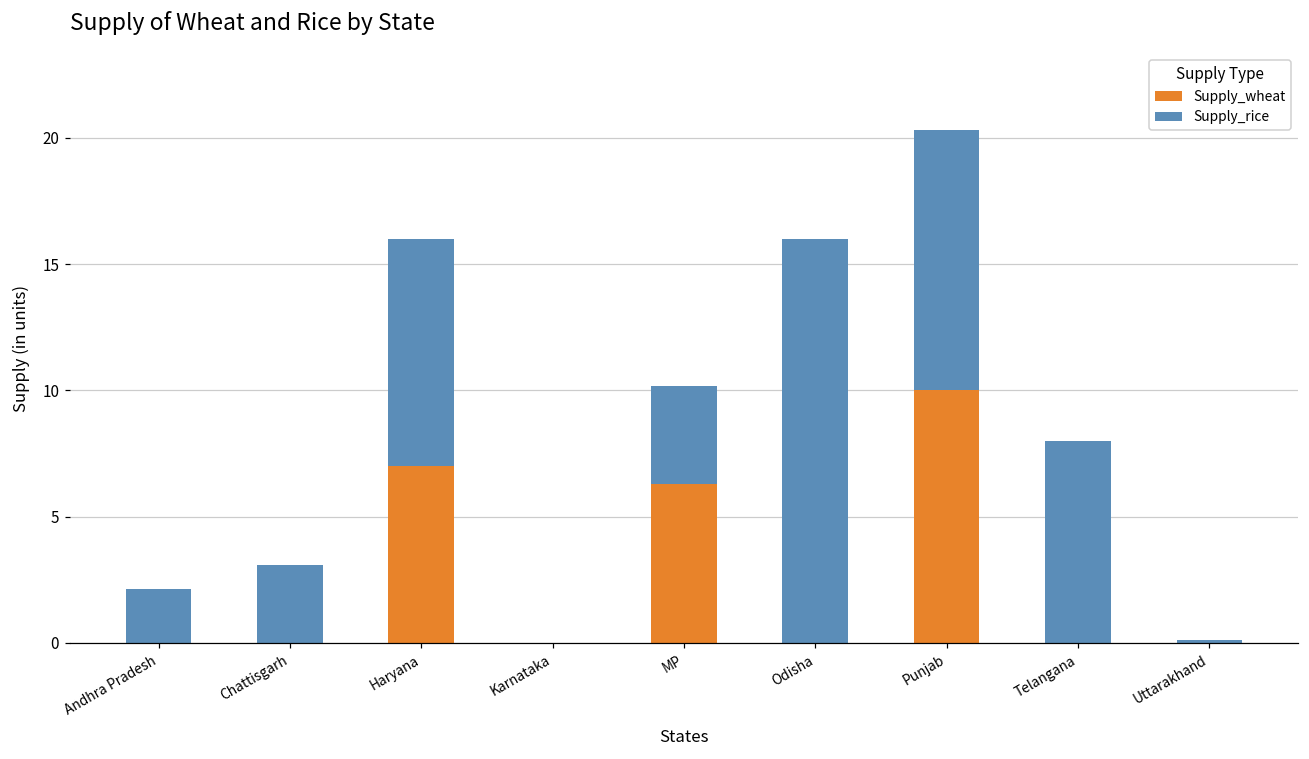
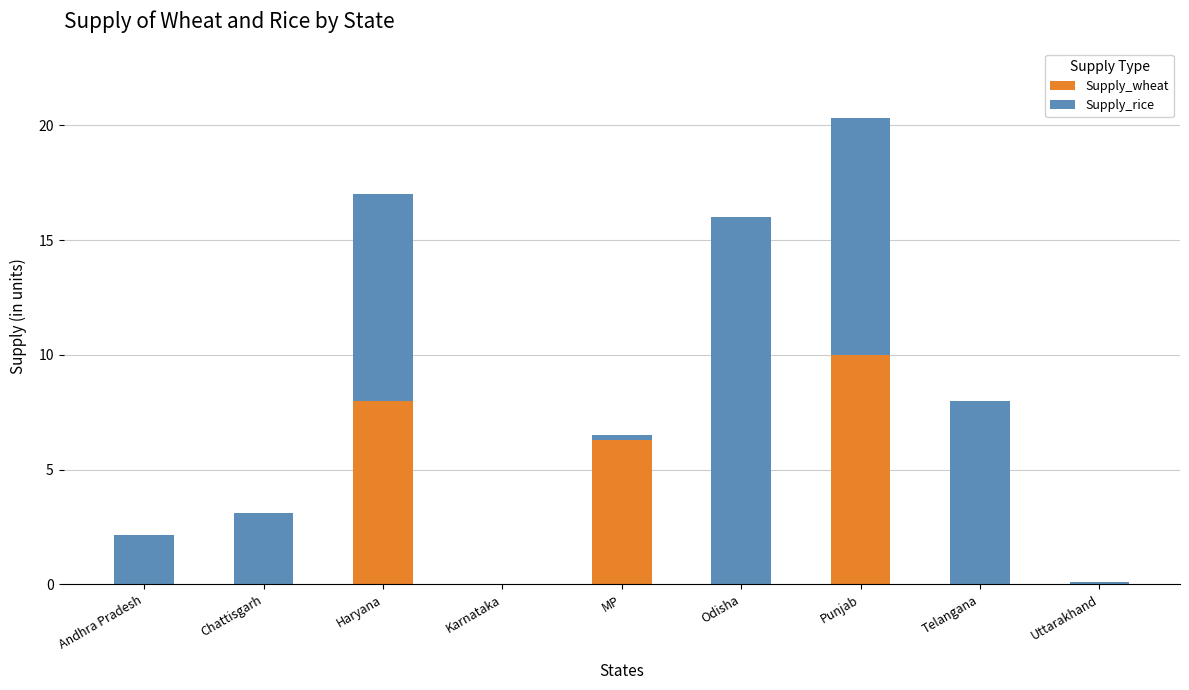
Supply_wheat, Haryana: 7 -> 8
Supply_rice, MP: 3.9 -> 0.2
